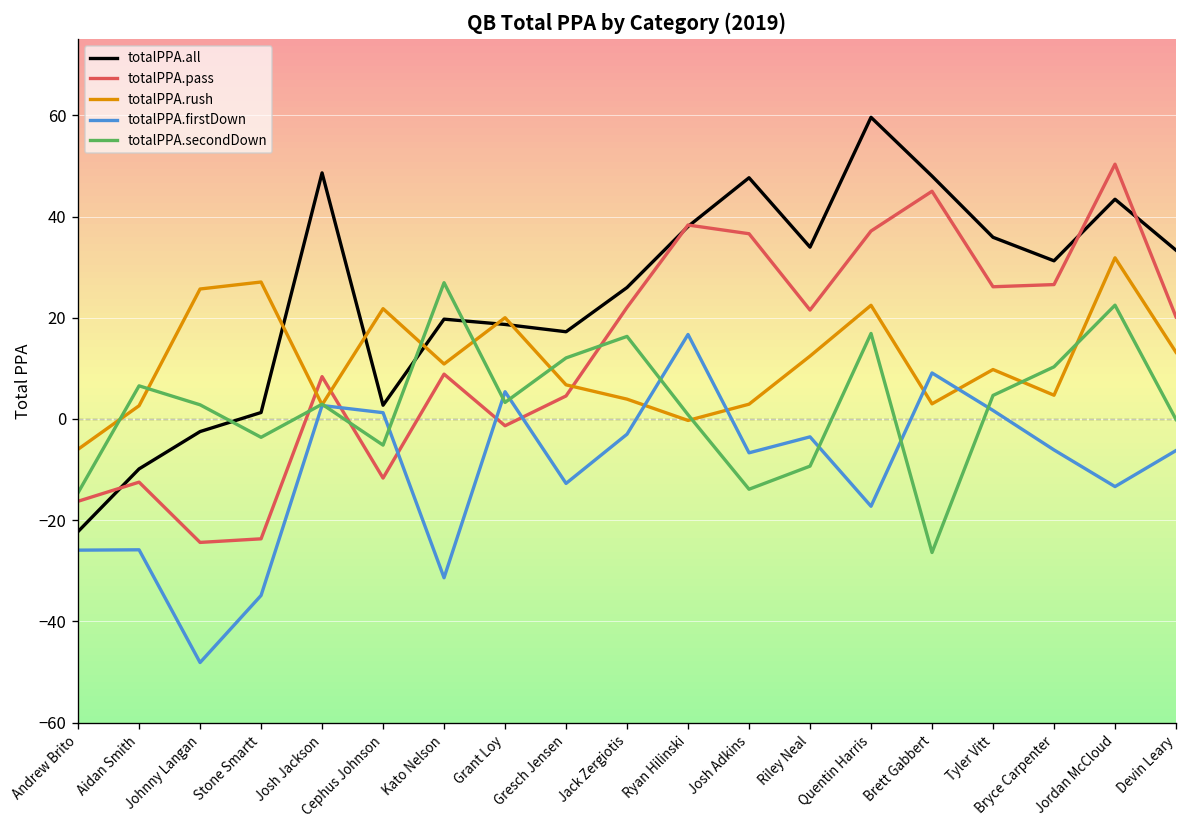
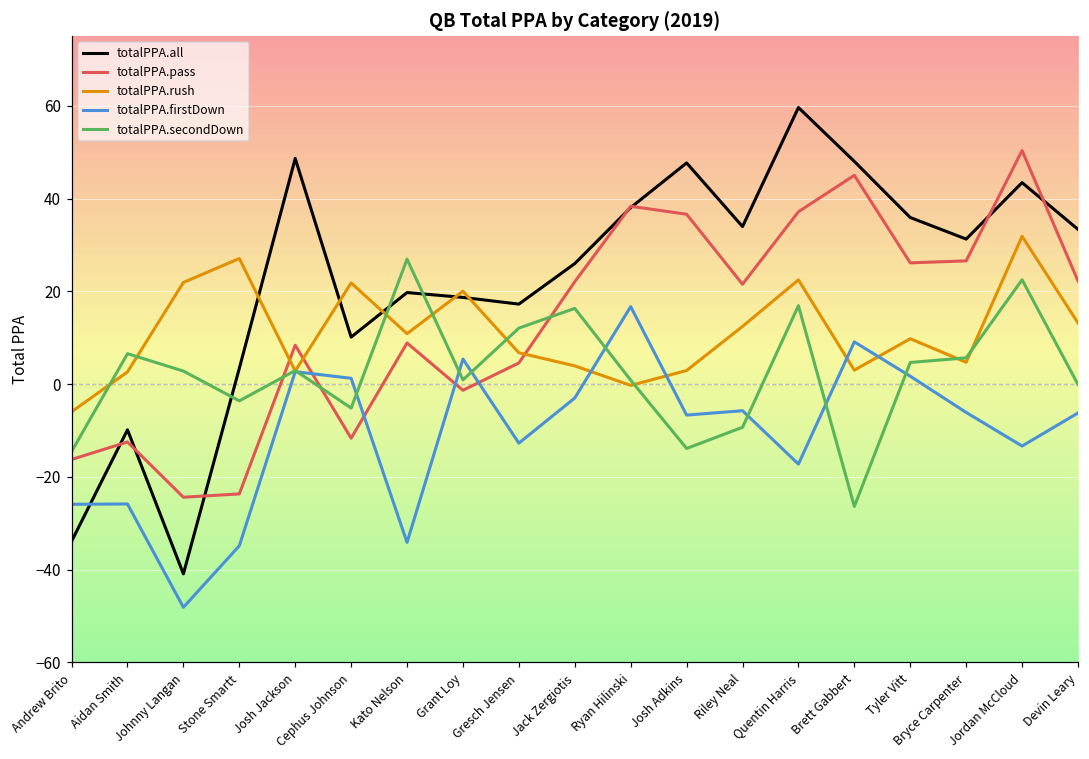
totalPPA.all, Andrew Brito: -22 -> -34
totalPPA.all, Johnny Langan: -2 -> -41
totalPPA.rush, Johnny Langan: 26 -> 22
totalPPA.all, Stone Smartt: 1 -> 3
totalPPA.all, Cephus Johnson: 3 -> 10
totalPPA.firstDown, Kato Nelson: -31 -> -34
totalPPA.secondDown, Grant Loy: 3 -> 1
totalPPA.firstDown, Riley Neal: -4 -> -6
totalPPA.secondDown, Bryce Carpenter: 10 -> 6
totalPPA.pass, Devin Leary: 20 -> 22
